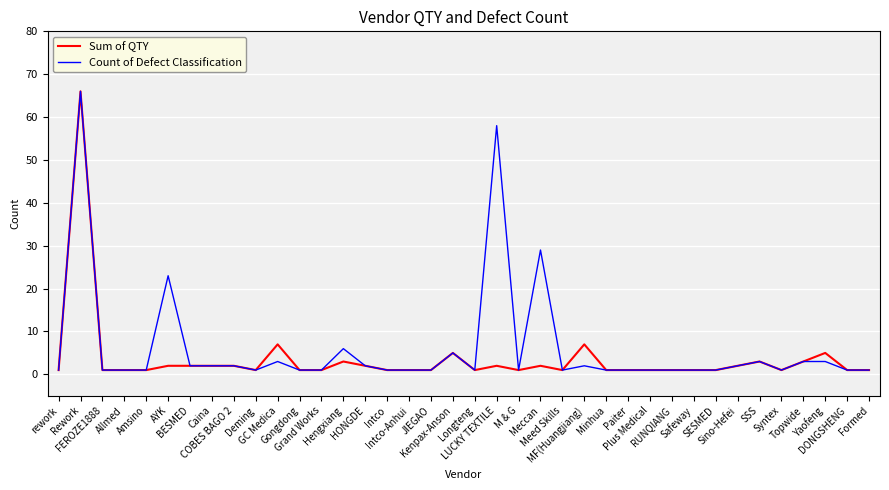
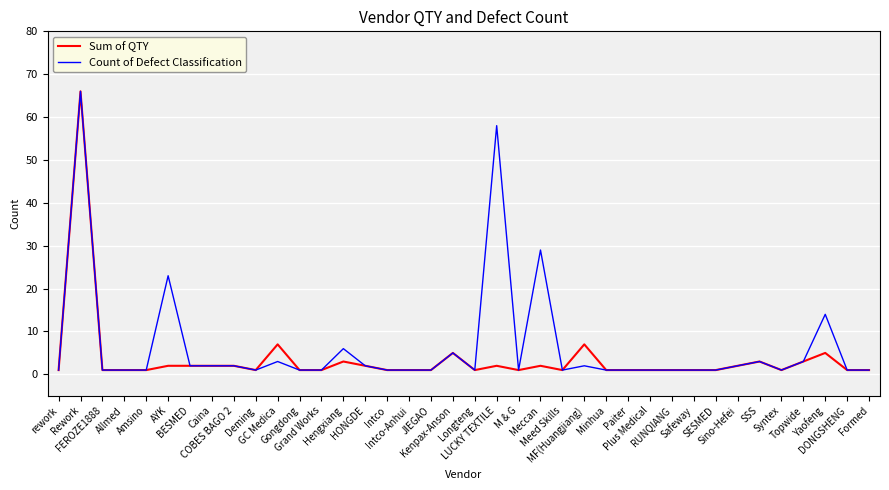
Count of Defect Classification, Yaofeng: 3 -> 14
